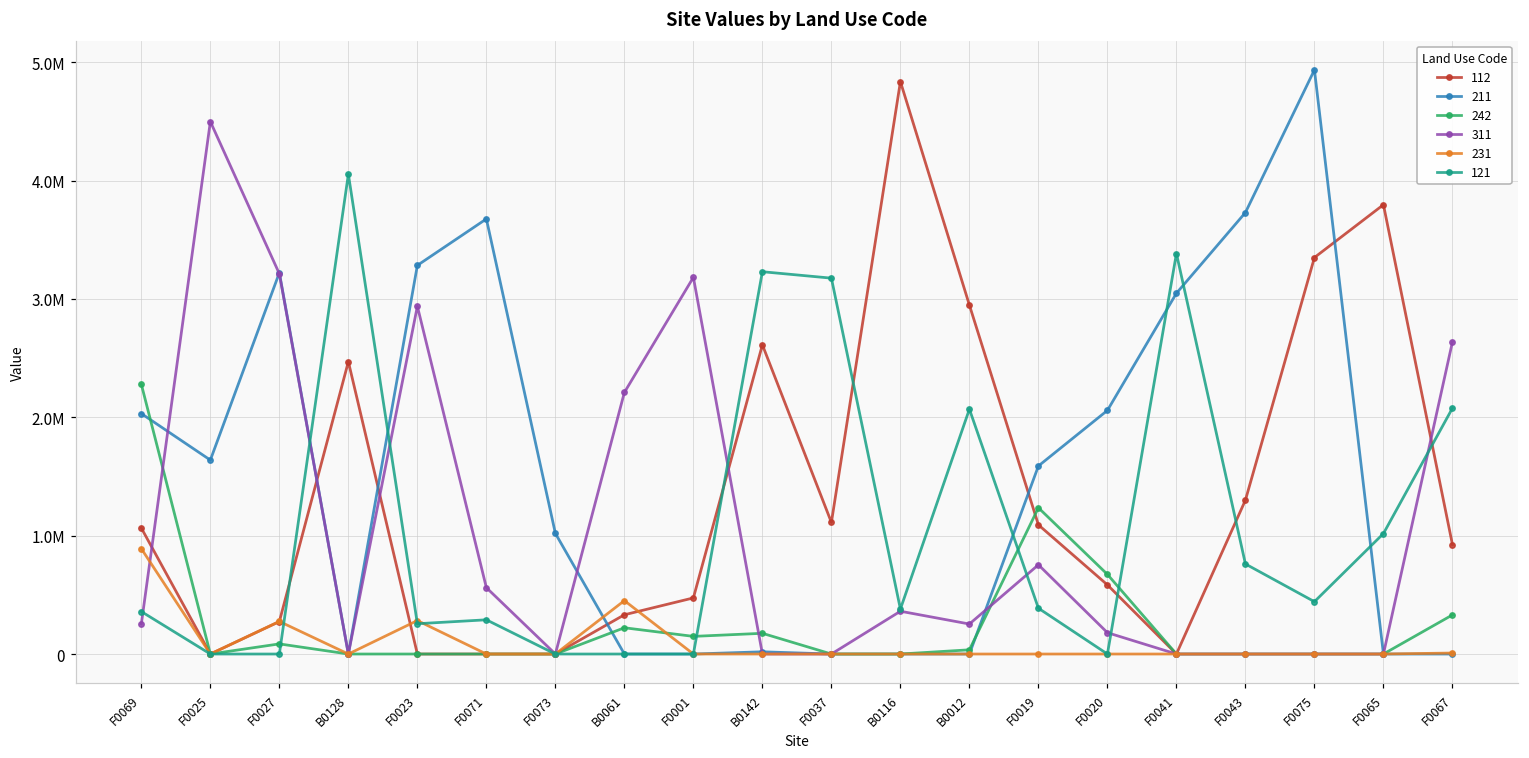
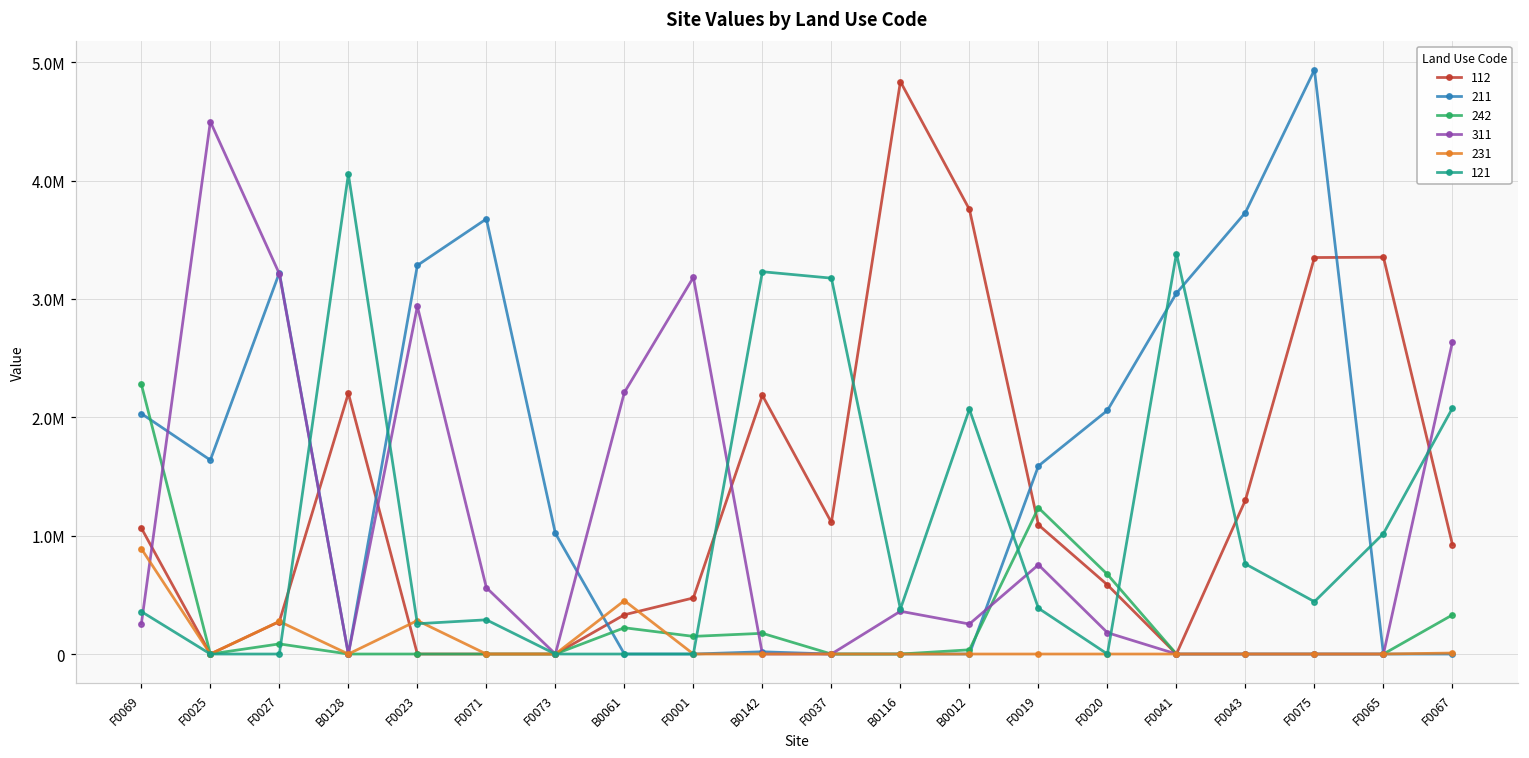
112, B0128: 2470000 -> 2200000
112, B0142: 2610000 -> 2190000
112, B0012: 2950000 -> 3760000
112, F0065: 3800000 -> 3350000
